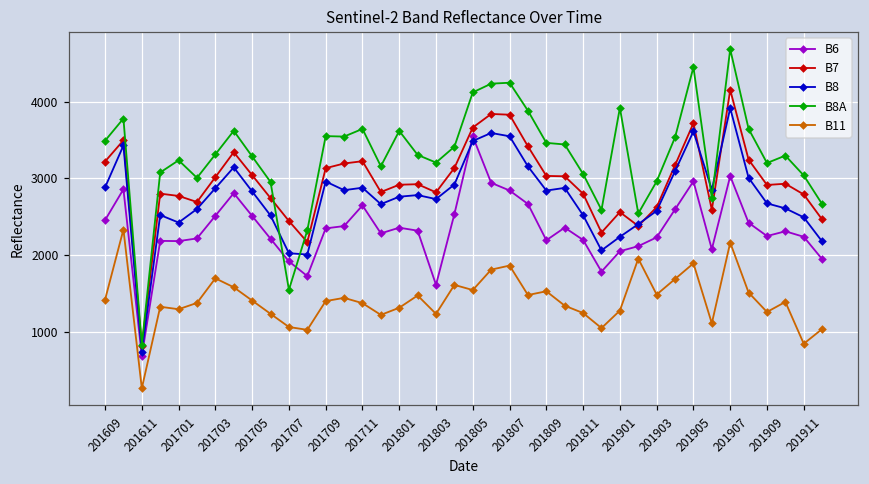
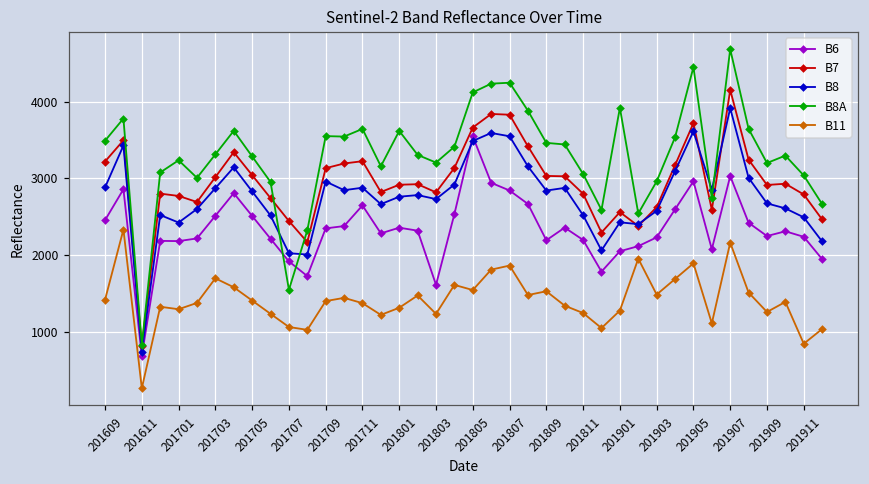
B8, 201901: 2200 -> 2400
